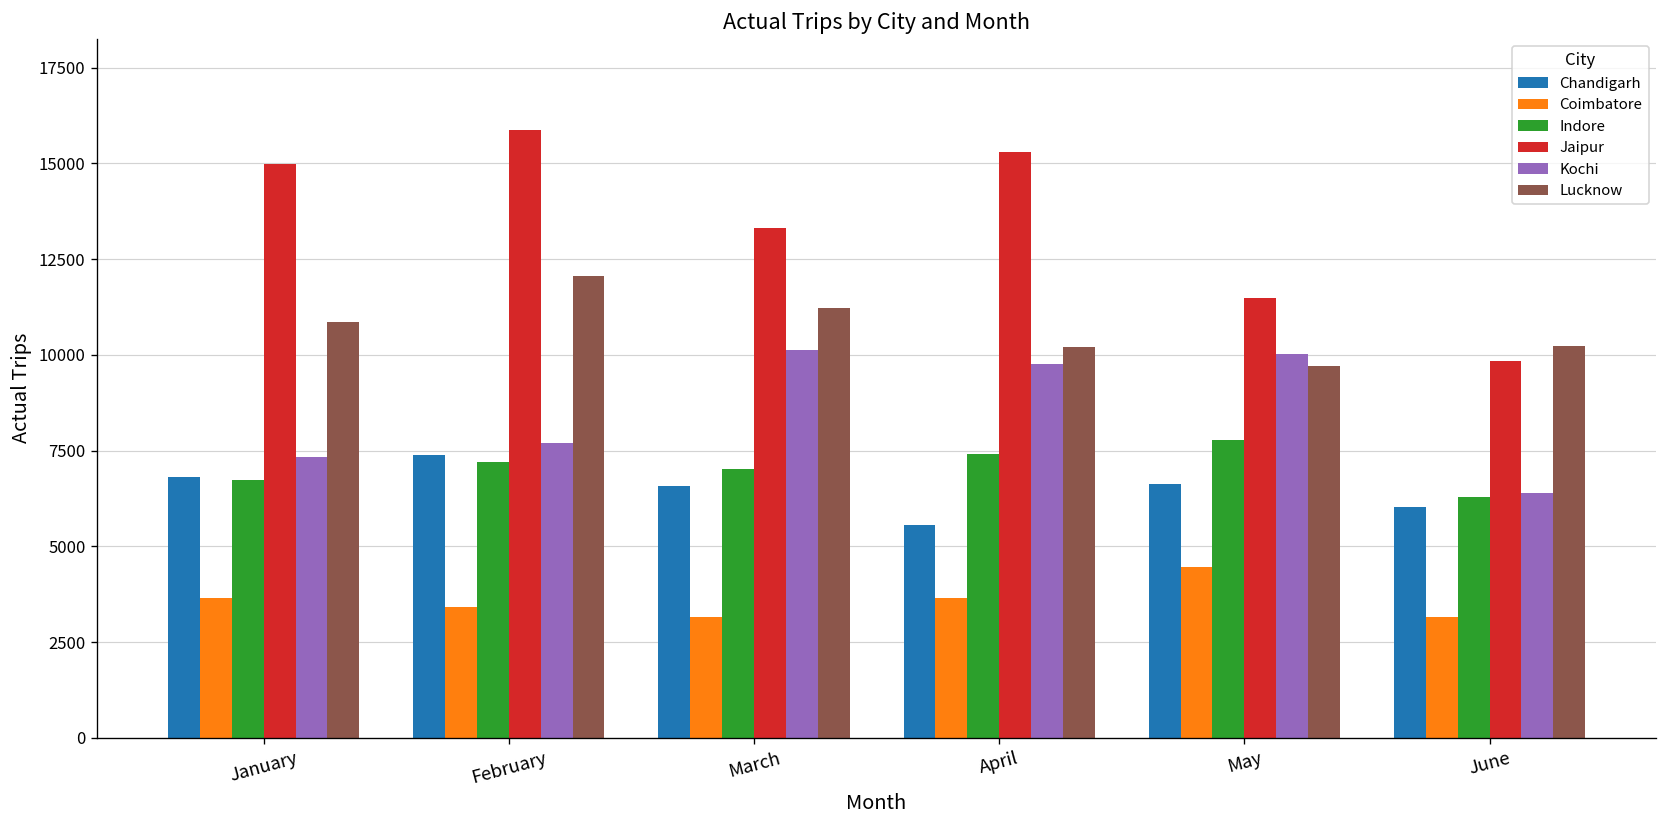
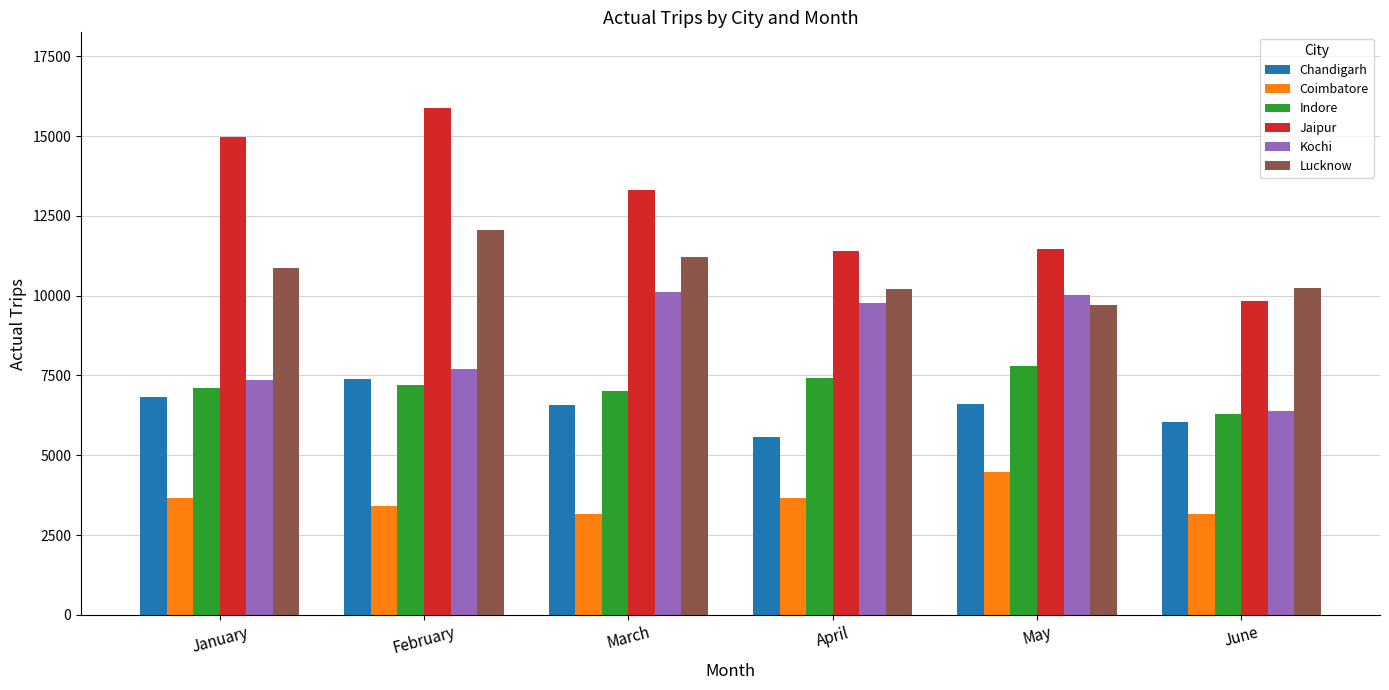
Indore, January: 6700 -> 7100
Jaipur, April: 15300 -> 11400
